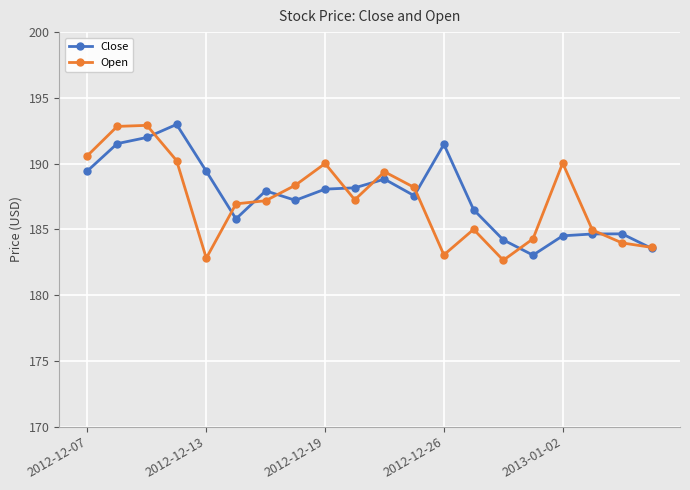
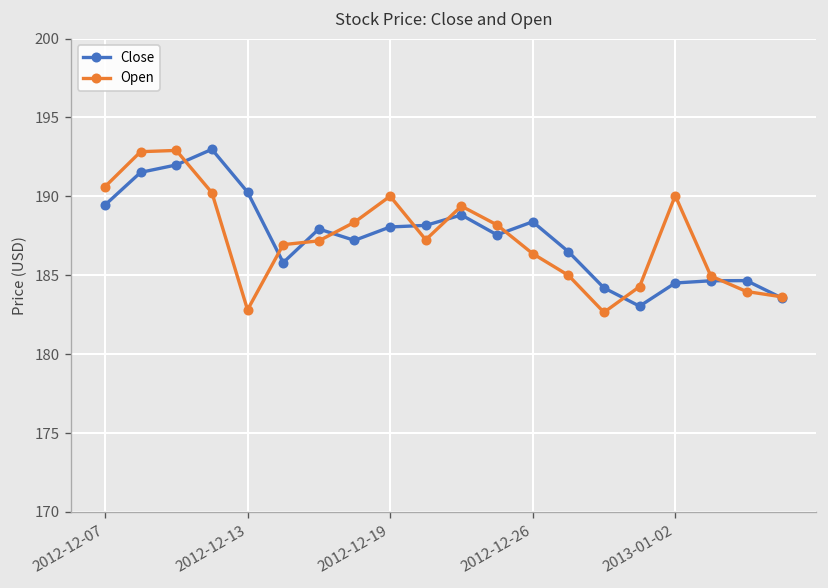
Close, 2012-12-13: 189.4 -> 190.3
Close, 2012-12-26: 191.5 -> 188.4
Open, 2012-12-26: 183.1 -> 186.4
